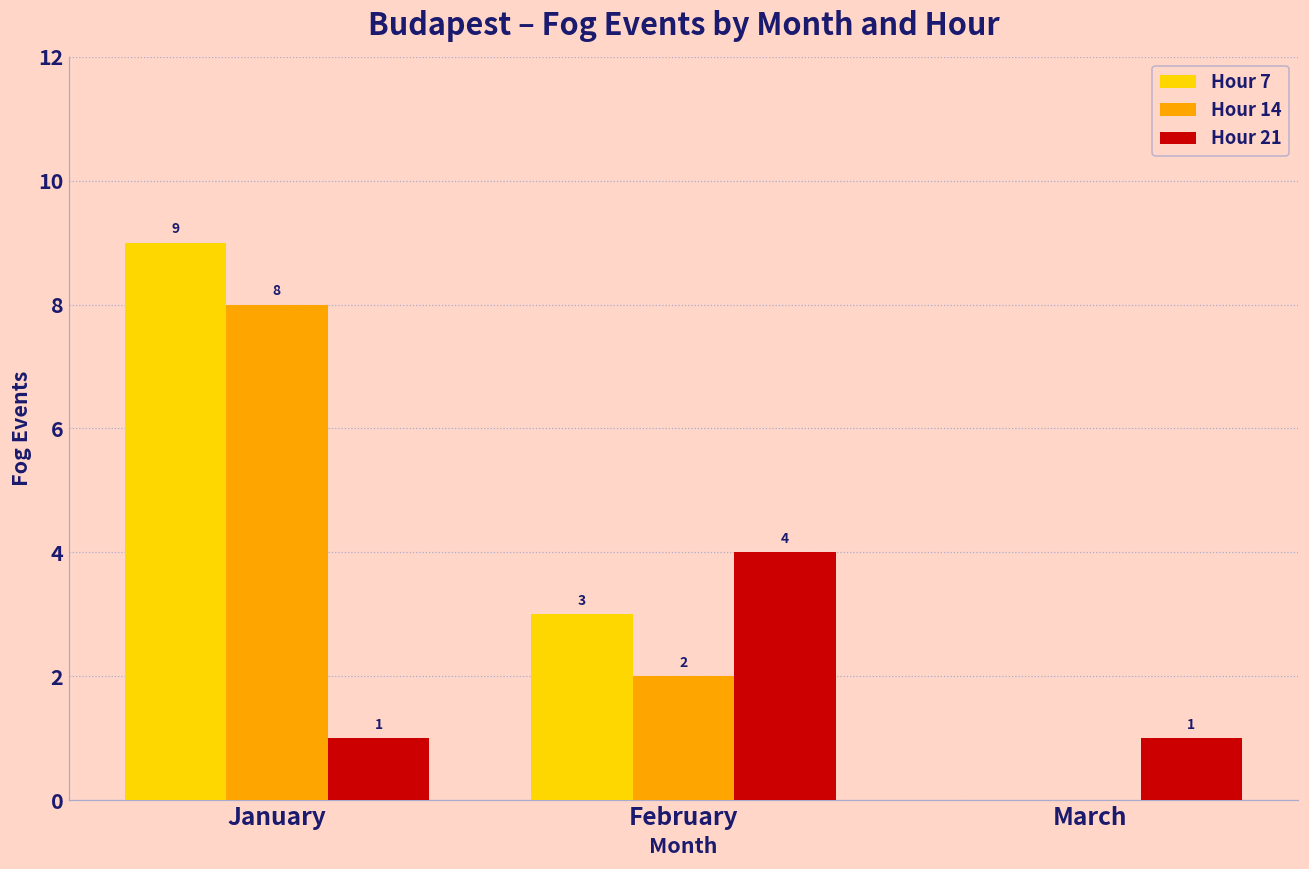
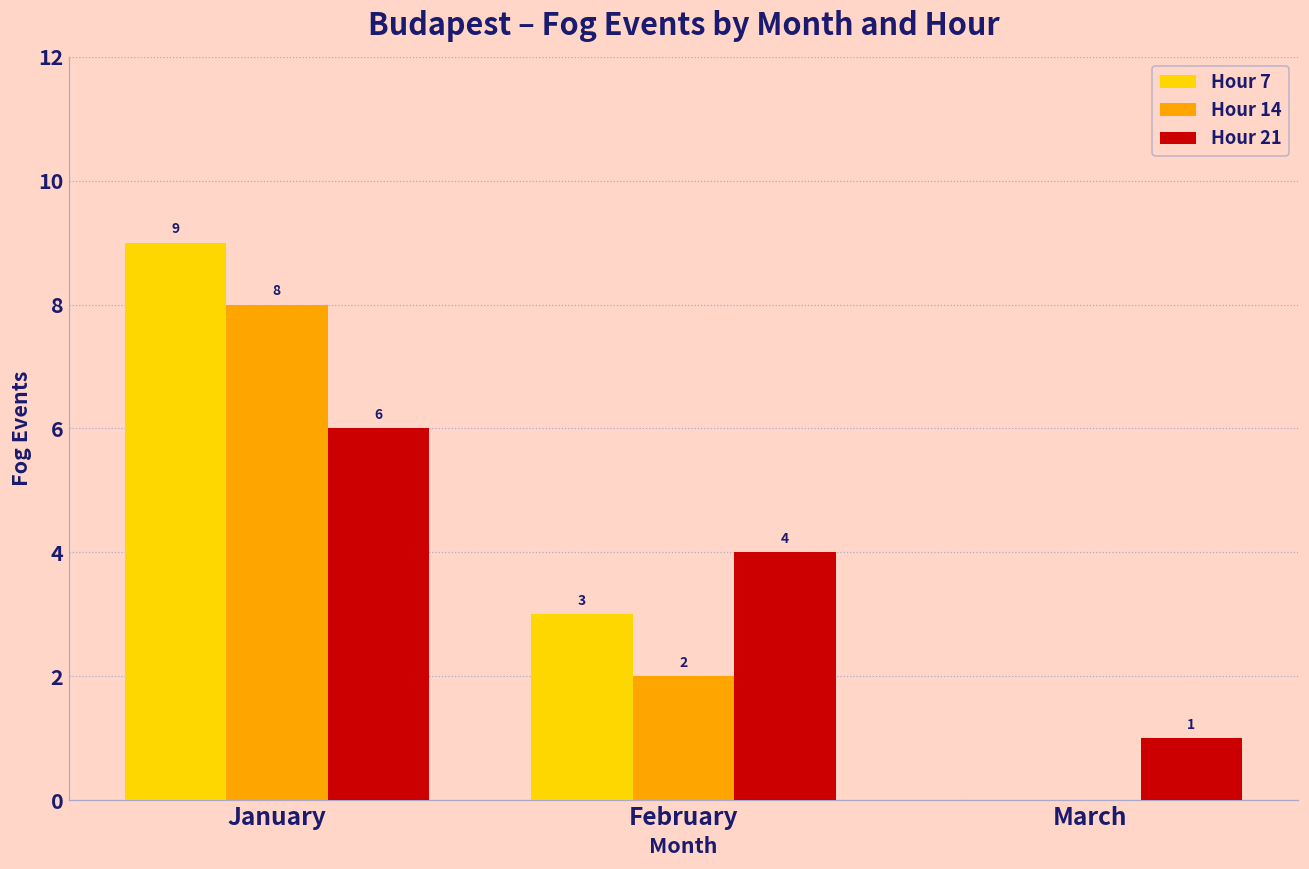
Hour 21, January: 1 -> 6
